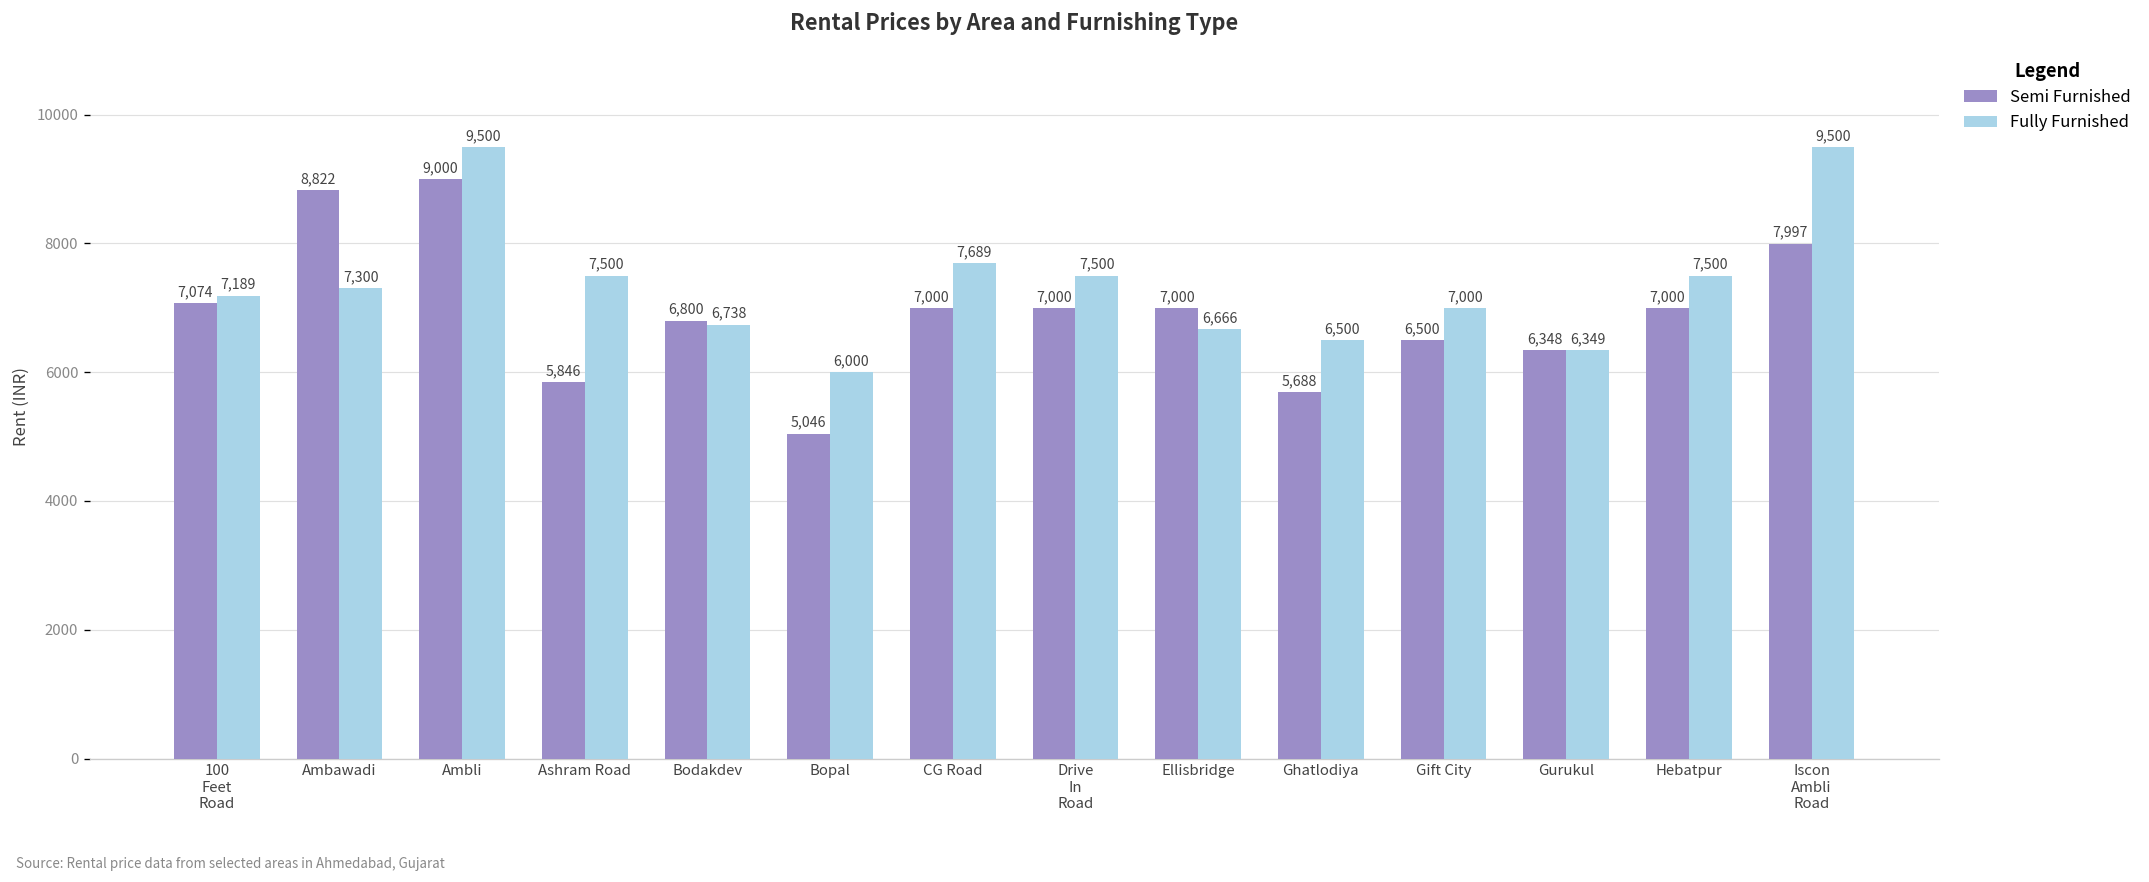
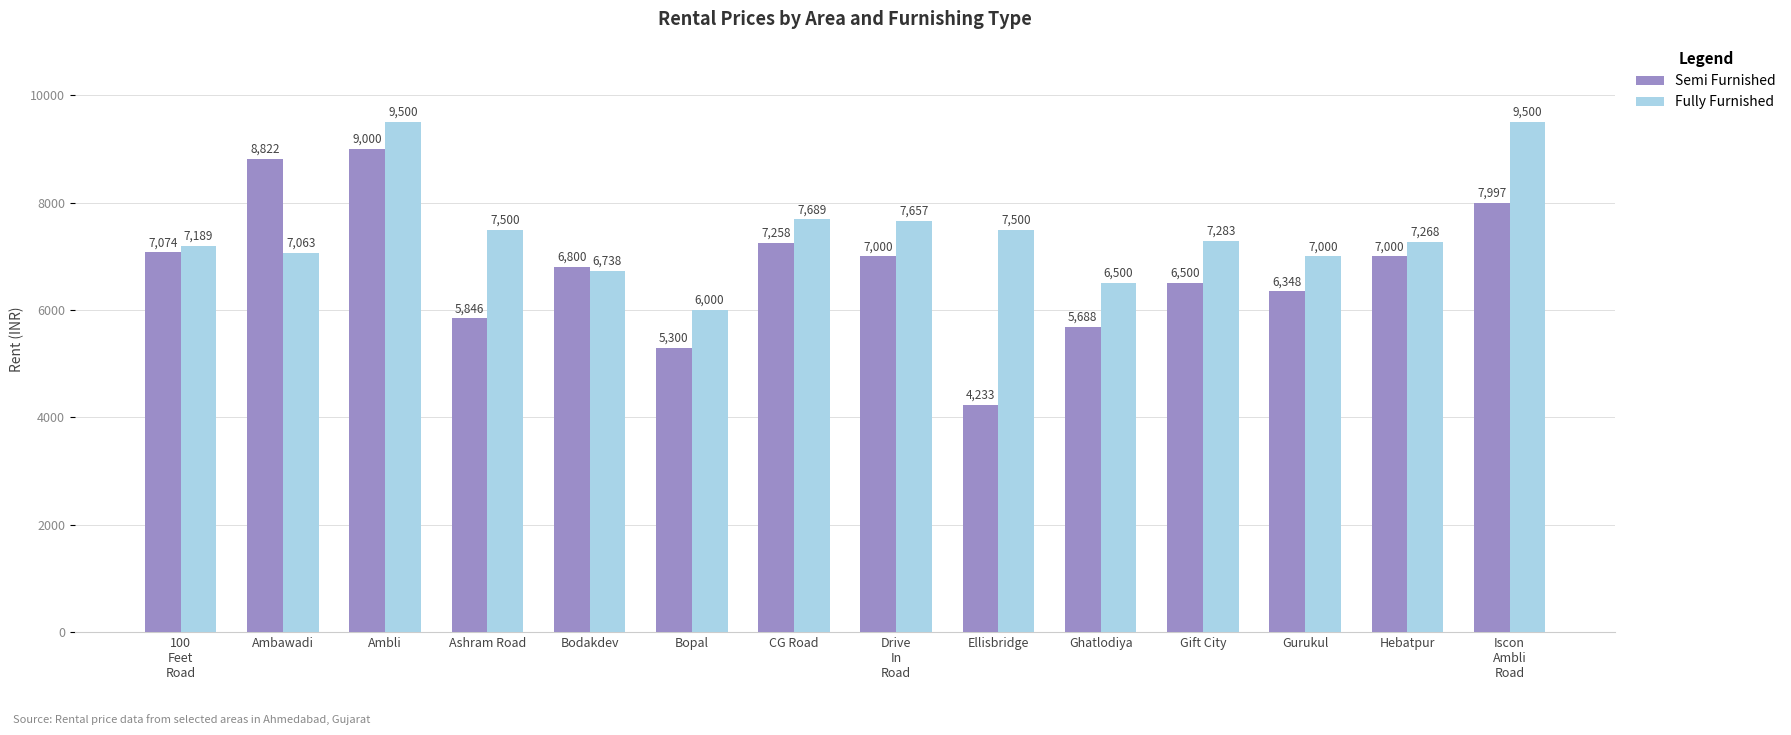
Fully Furnished, Ambawadi: 7,300 -> 7,063
Semi Furnished, Bopal: 5,046 -> 5,300
Semi Furnished, CG Road: 7,000 -> 7,258
Fully Furnished, Drive In Road: 7,500 -> 7,657
Semi Furnished, Ellisbridge: 7,000 -> 4,233
Fully Furnished, Ellisbridge: 6,666 -> 7,500
Fully Furnished, Gift City: 7,000 -> 7,283
Fully Furnished, Gurukul: 6,349 -> 7,000
Fully Furnished, Hebatpur: 7,500 -> 7,268
